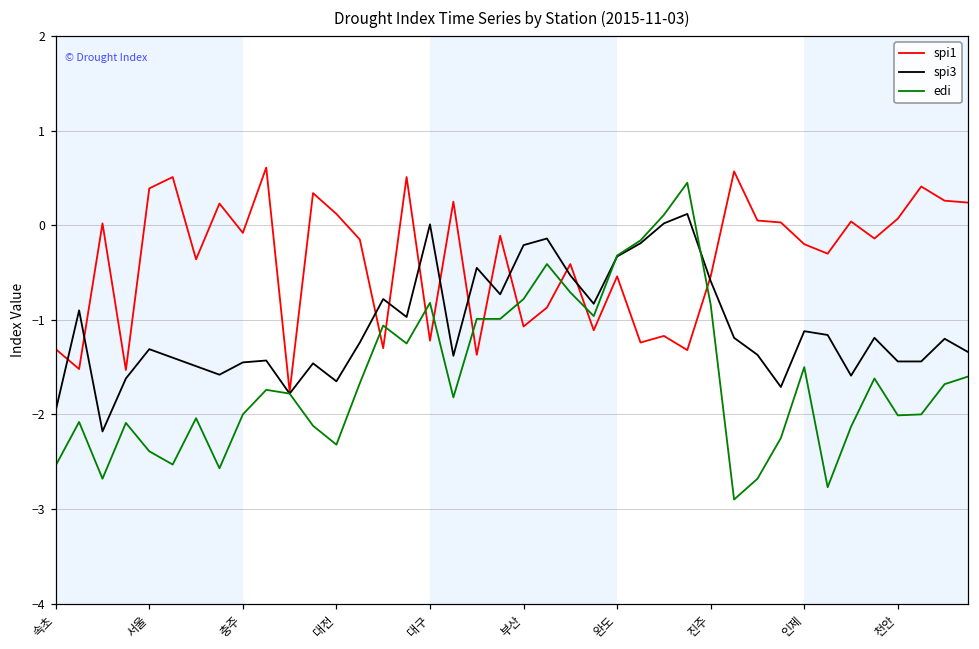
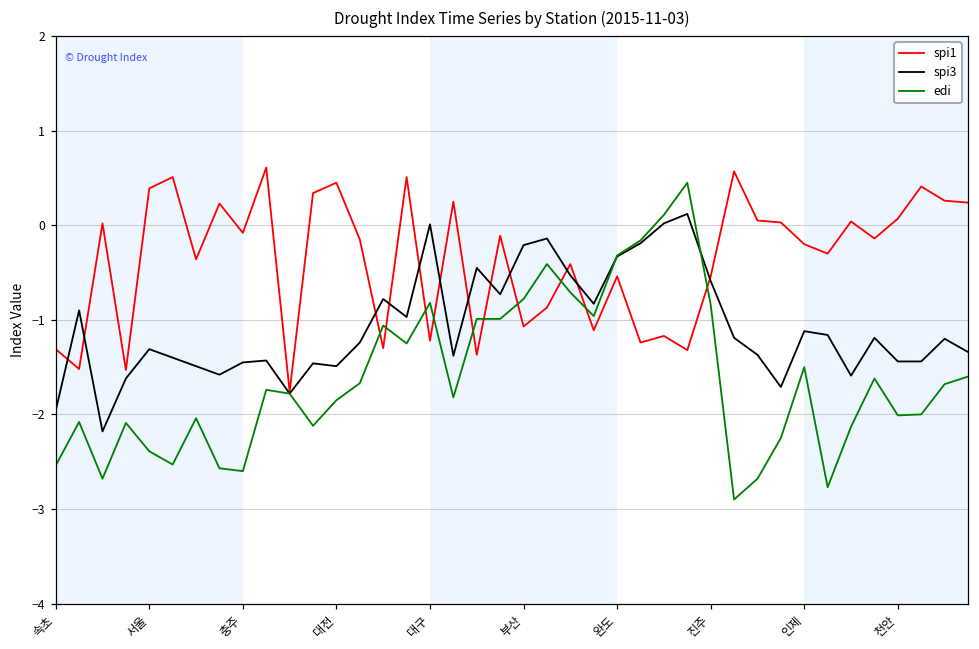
edi, 충주: -2.0 -> -2.6
spi1, 대전: 0.1 -> 0.5
spi3, 대전: -1.7 -> -1.5
edi, 대전: -2.3 -> -1.9
